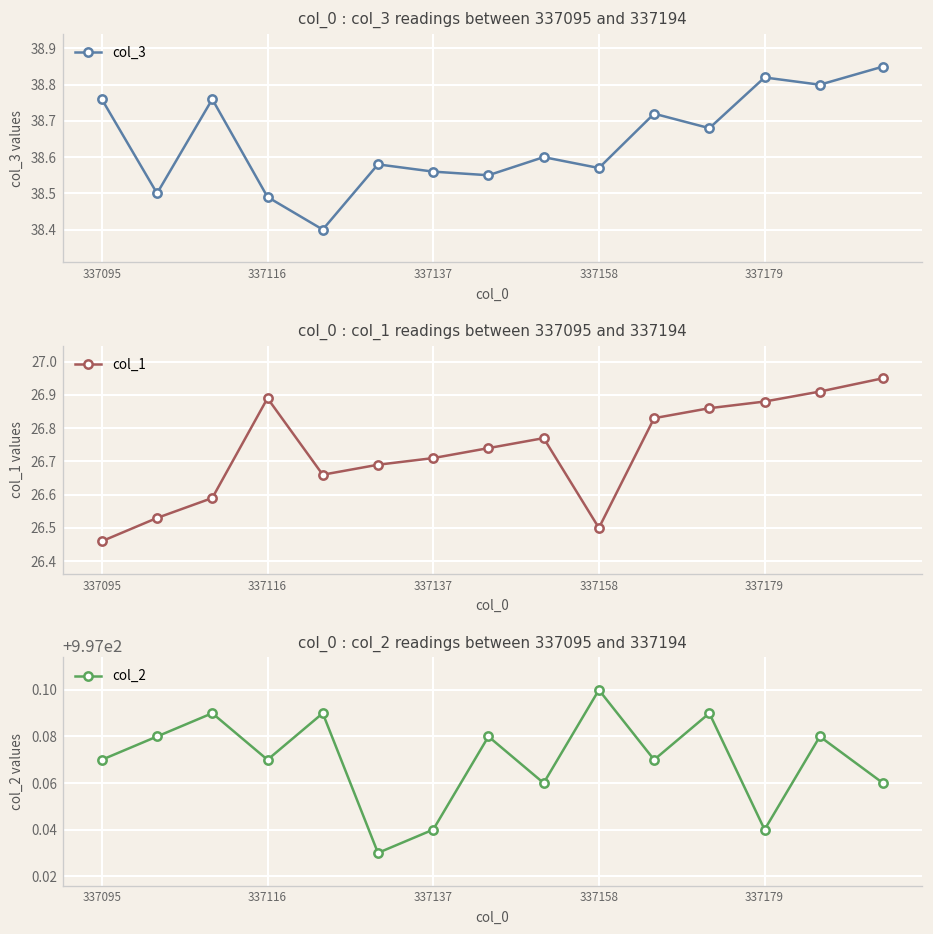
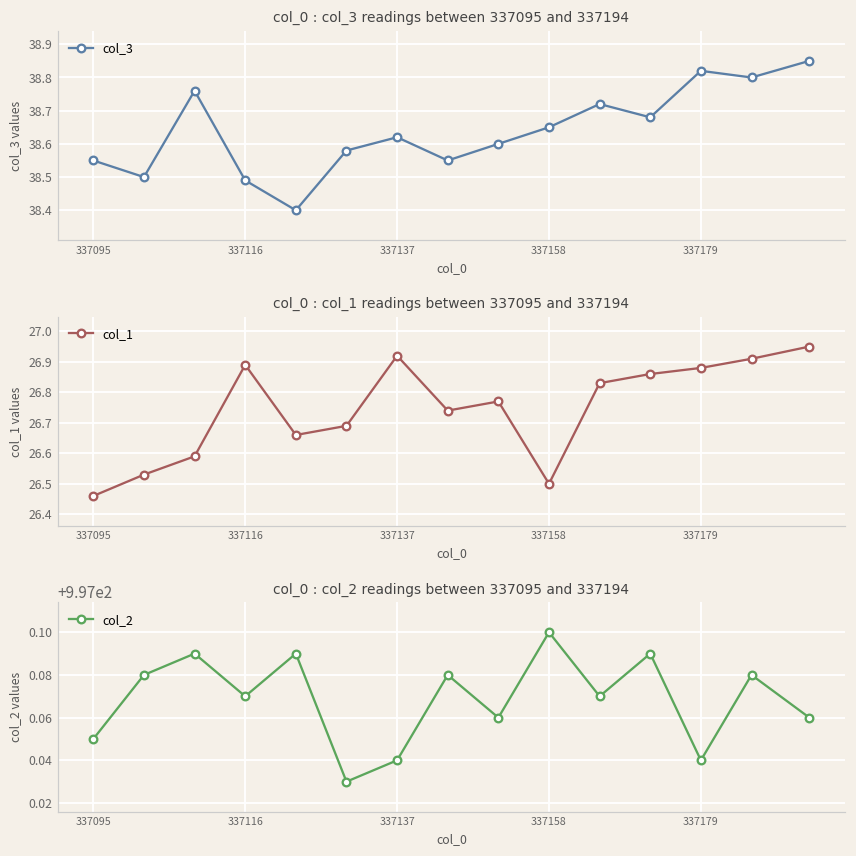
col_0 : col_3 readings between 337095 and 337194, 337095: 38.76 -> 38.55
col_0 : col_3 readings between 337095 and 337194, 337137: 38.56 -> 38.62
col_0 : col_3 readings between 337095 and 337194, 337158: 38.57 -> 38.65
col_0 : col_1 readings between 337095 and 337194, 337137: 26.71 -> 26.92
col_0 : col_2 readings between 337095 and 337194, 337095: 997.07 -> 997.05
